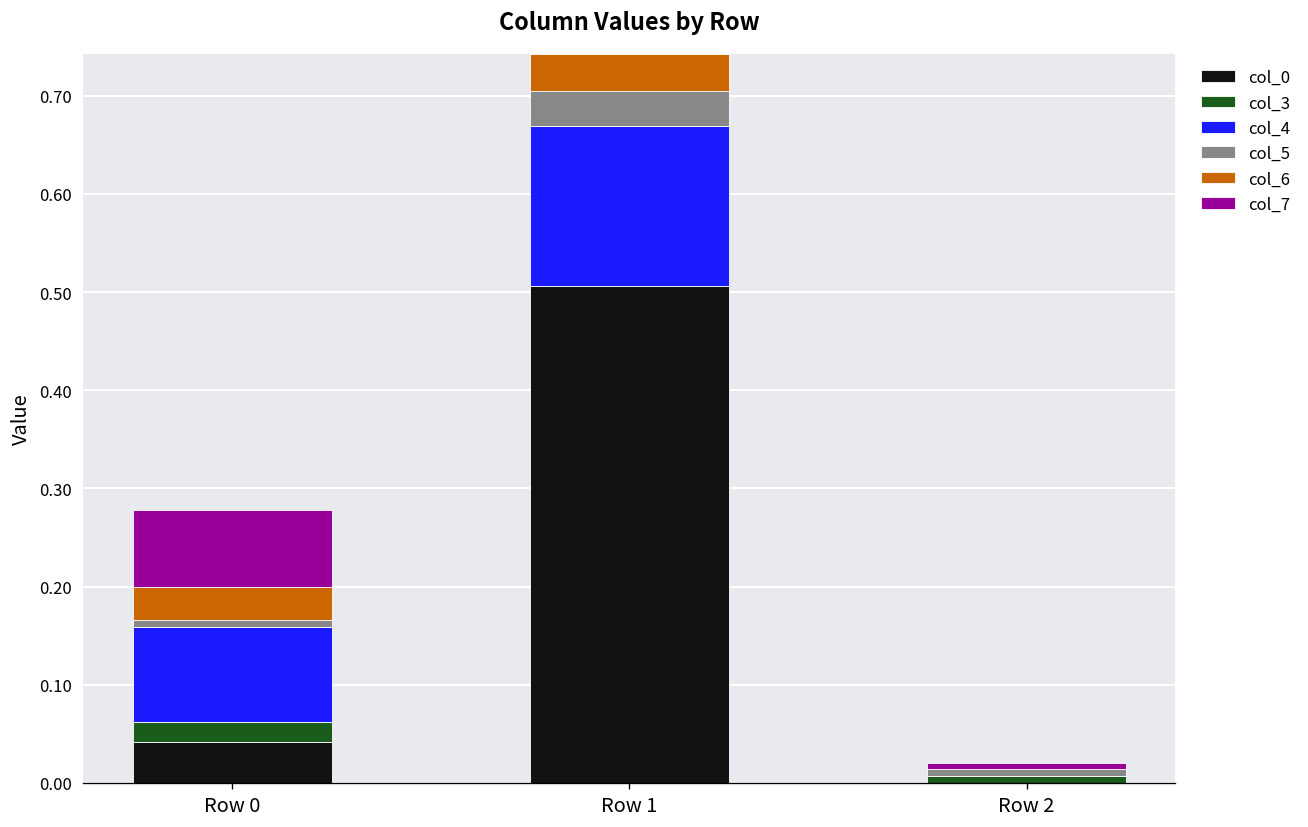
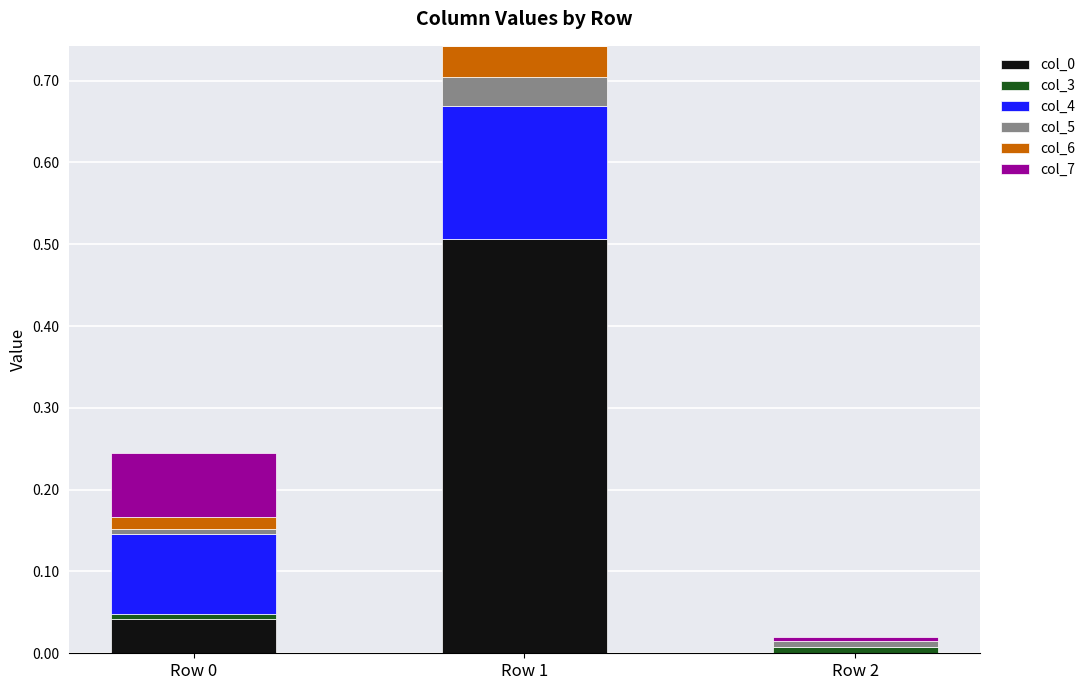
col_3, Row 0: 0.02 -> 0.01
col_6, Row 0: 0.03 -> 0.01
